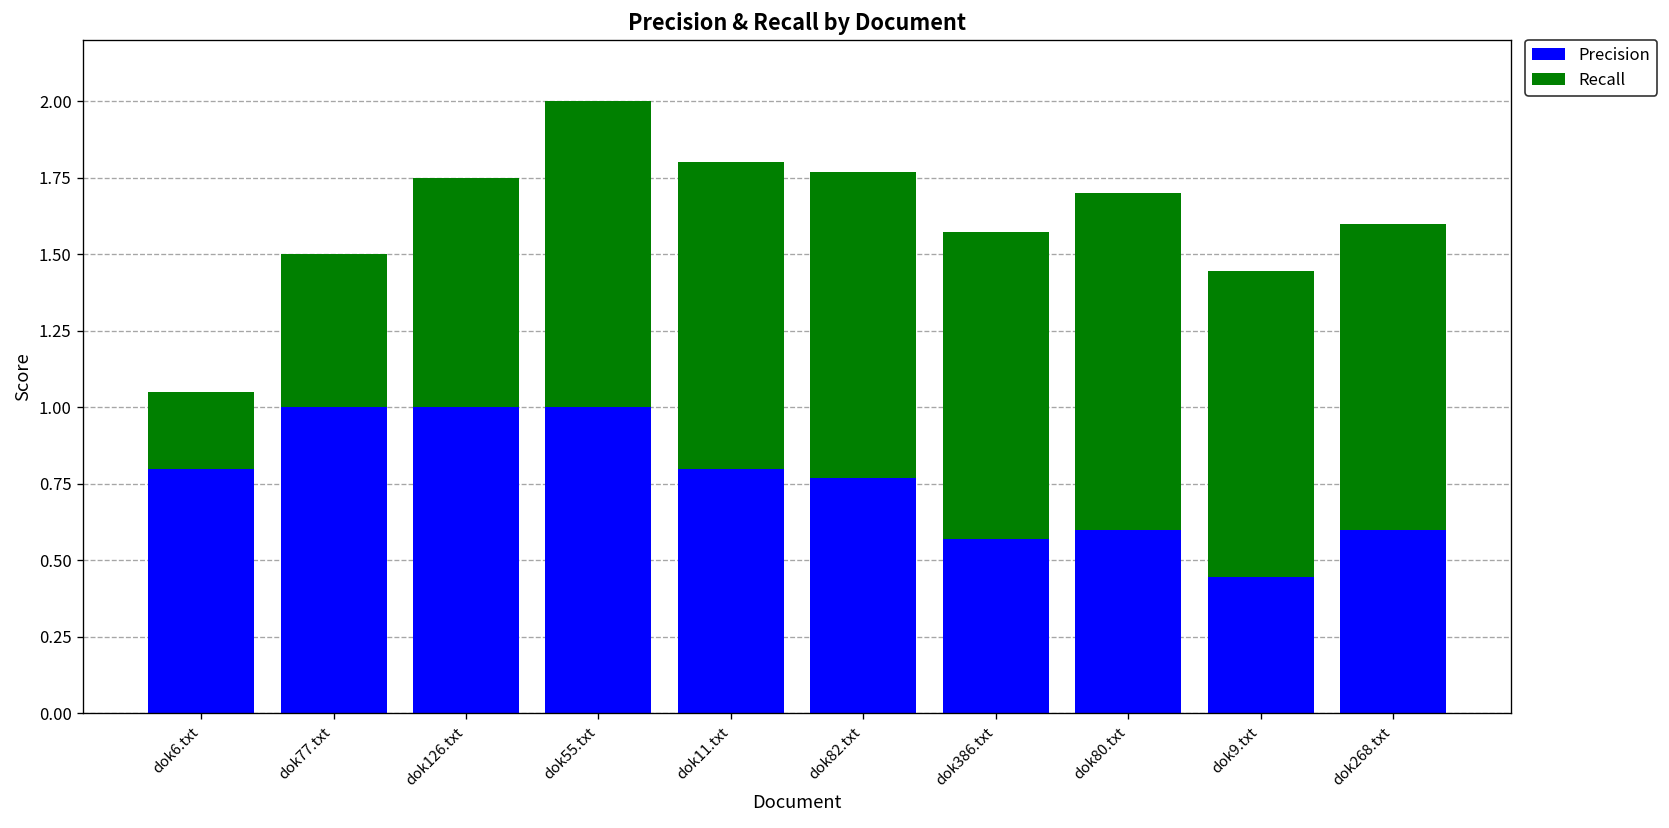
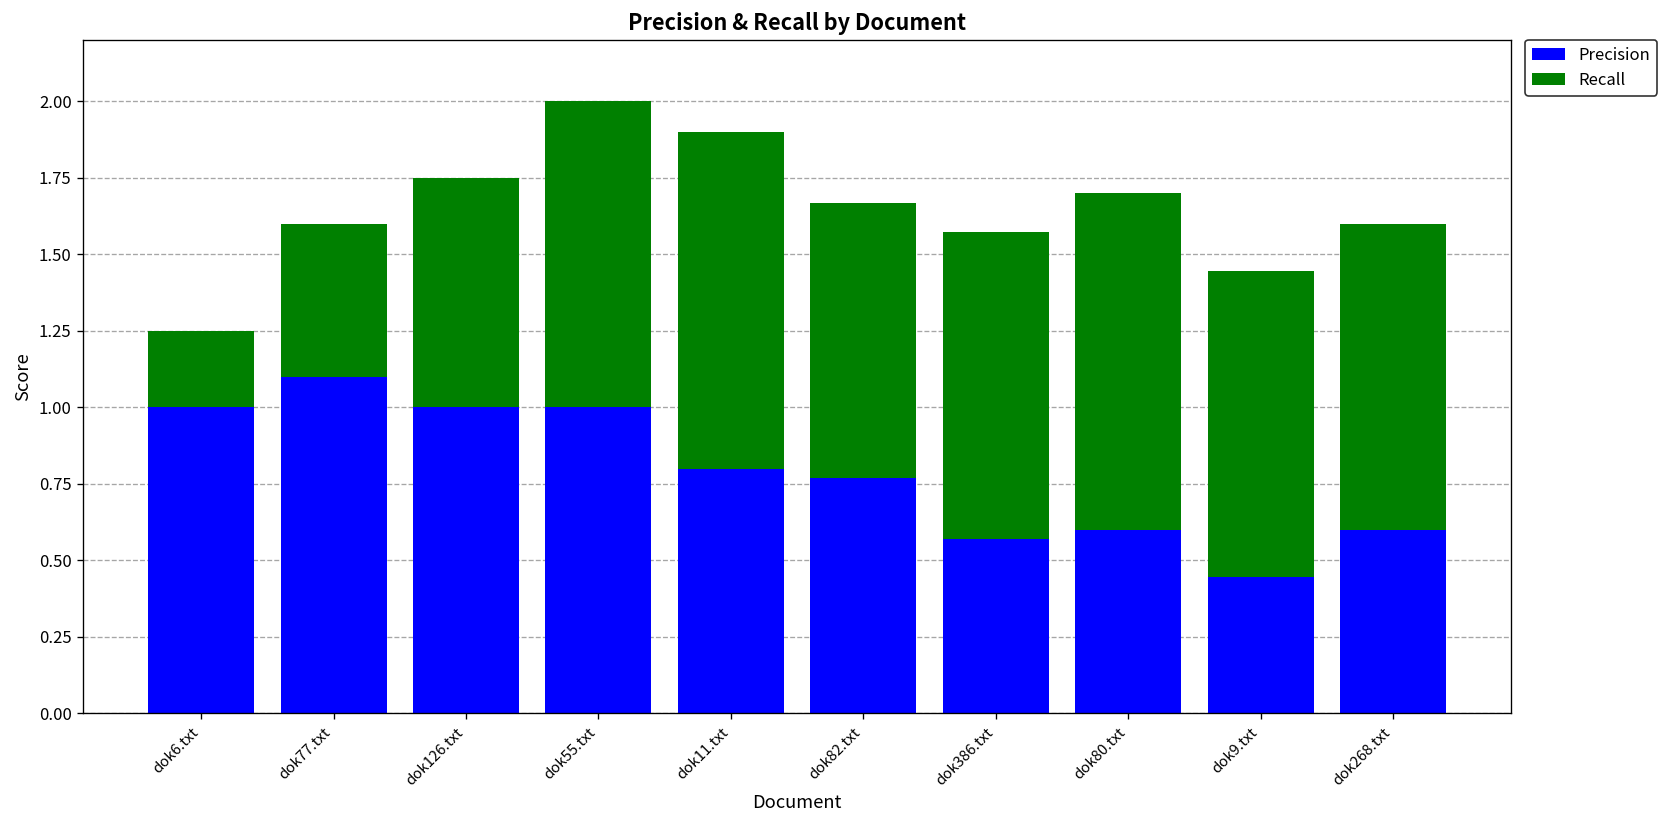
Precision, dok6.txt: 0.8 -> 1.0
Precision, dok77.txt: 1.0 -> 1.1
Recall, dok11.txt: 1.0 -> 1.1
Recall, dok82.txt: 1.0 -> 0.9
